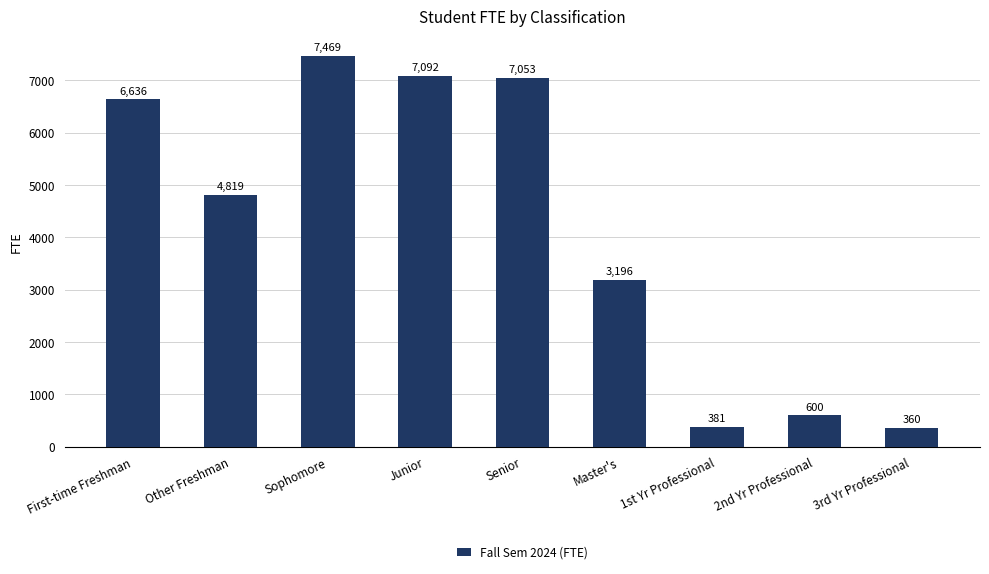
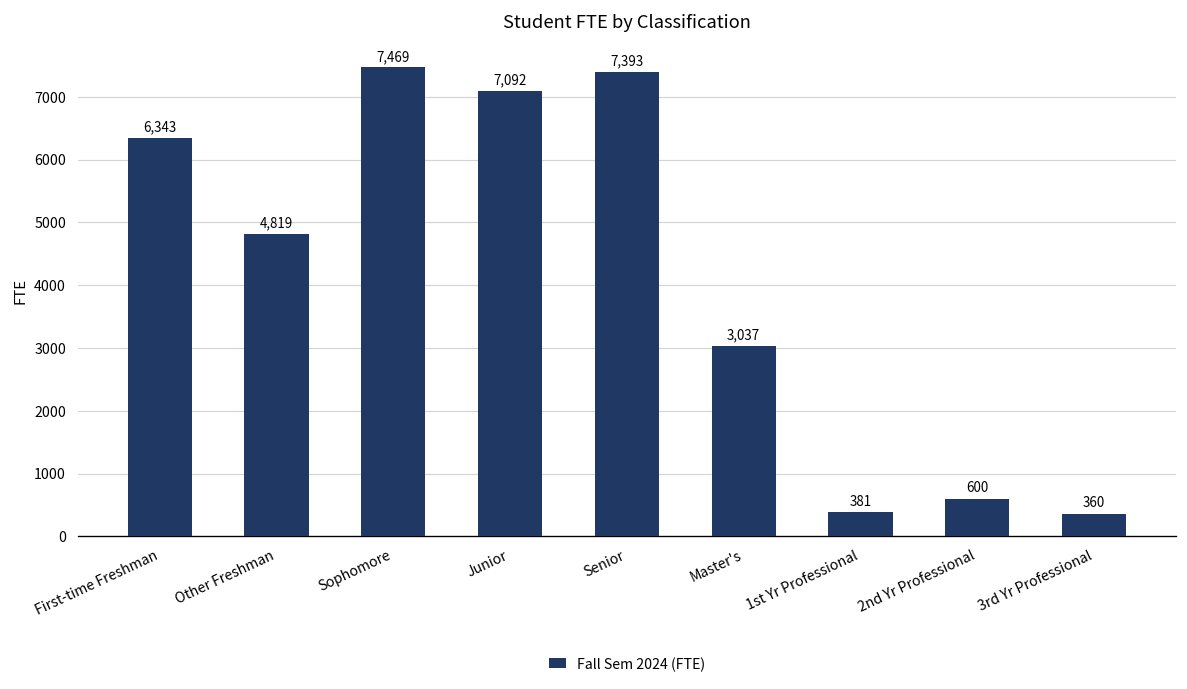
First-time Freshman: 6,636 -> 6,343
Senior: 7,053 -> 7,393
Master's: 3,196 -> 3,037
